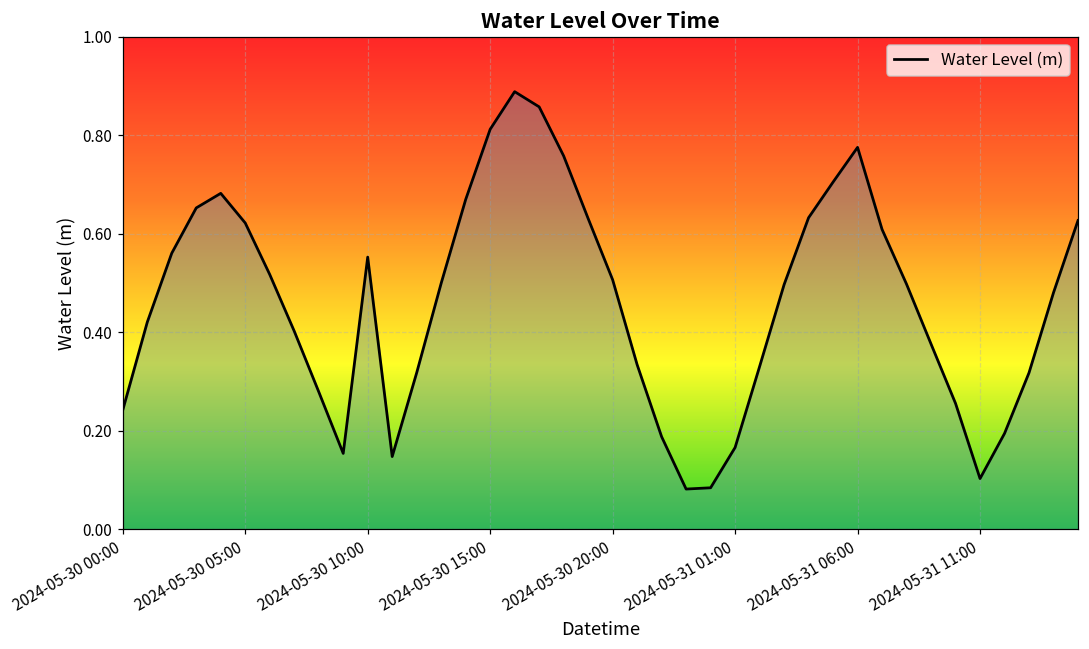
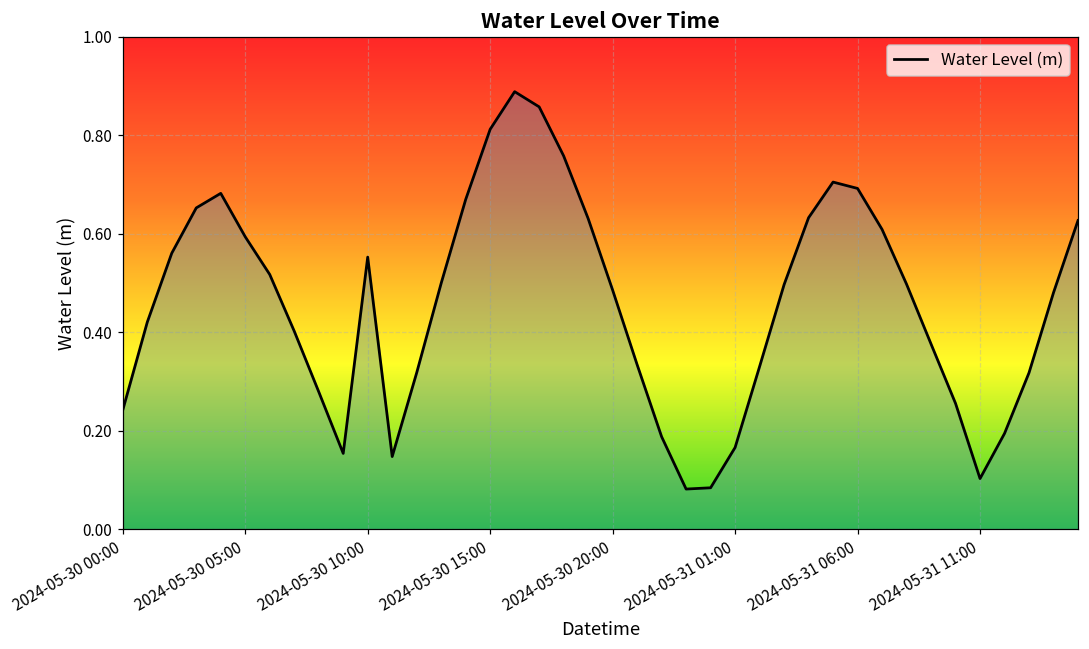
2024-05-30 05:00: 0.62 -> 0.59
2024-05-30 20:00: 0.51 -> 0.49
2024-05-31 06:00: 0.78 -> 0.69
